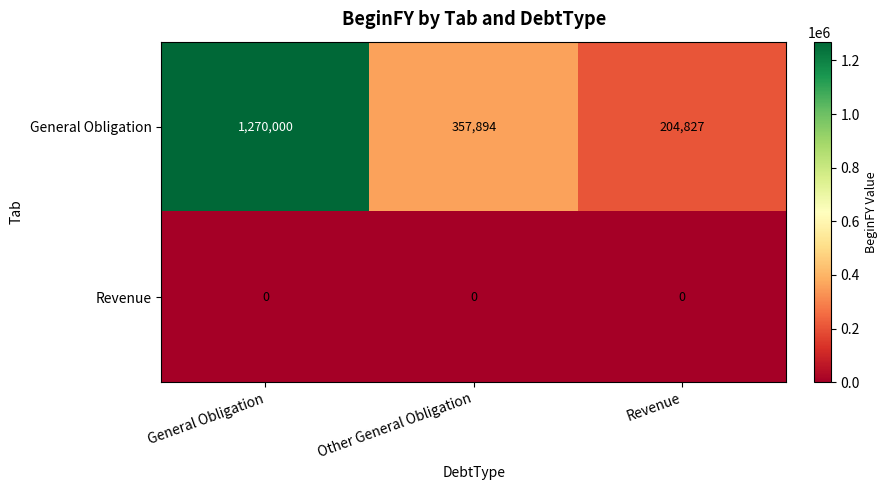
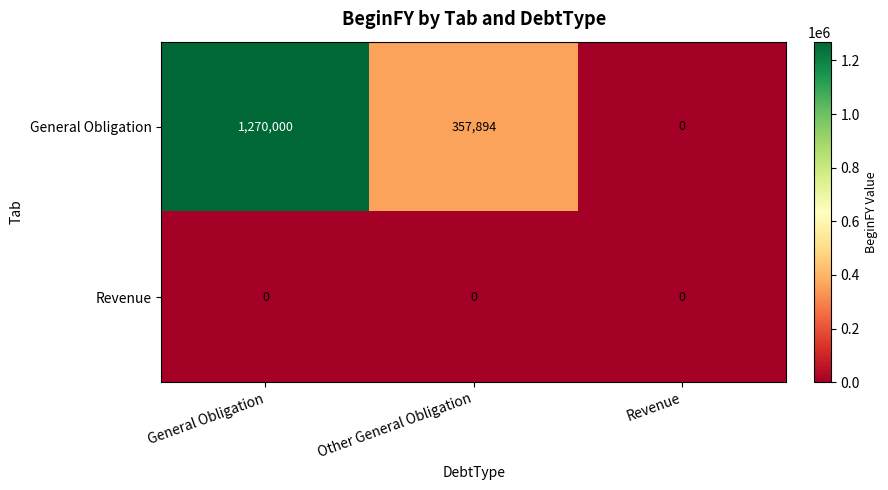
General Obligation, Revenue: 204,827 -> 0
